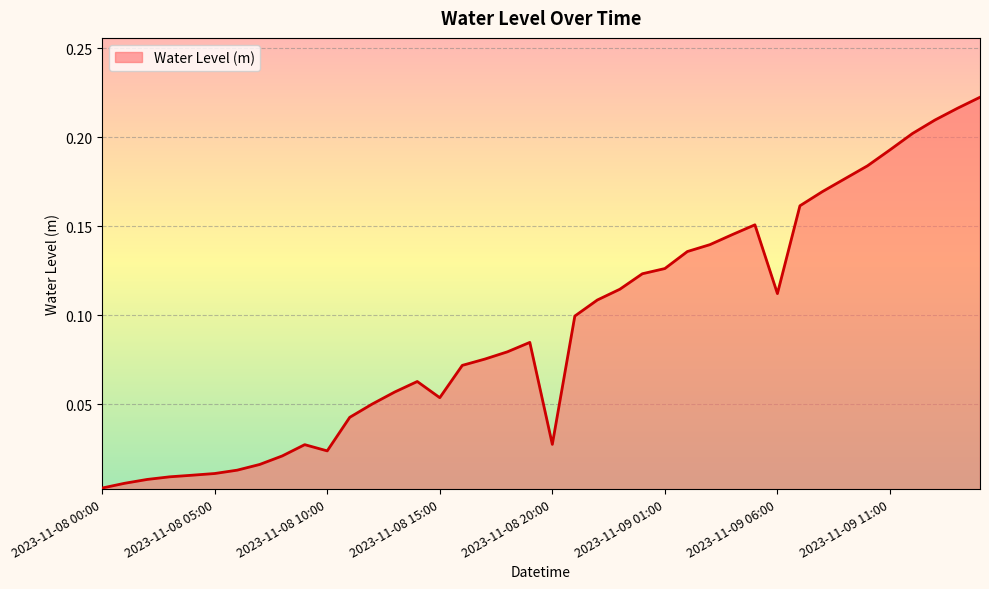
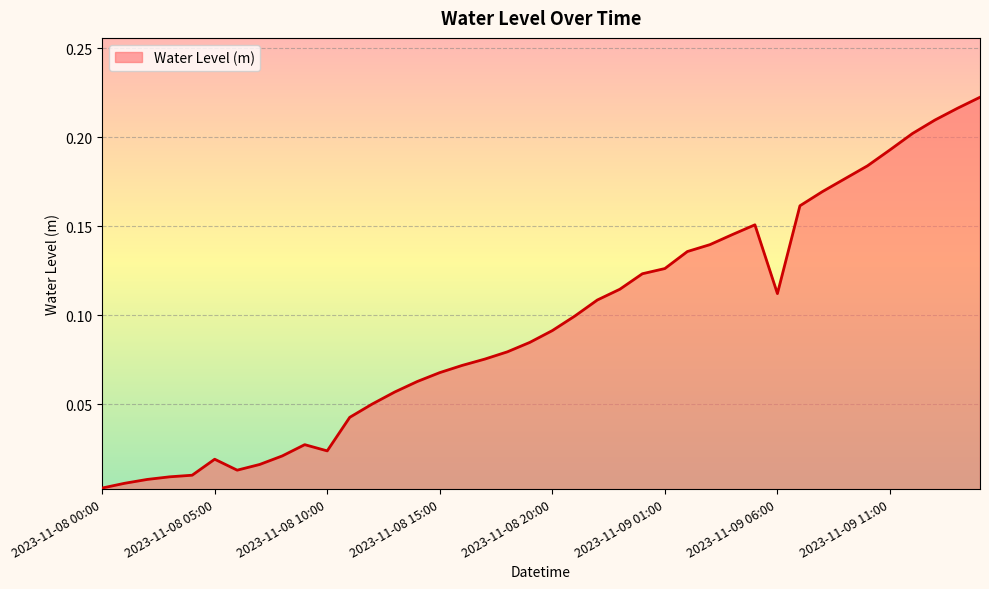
2023-11-08 05:00: 0.011 -> 0.019
2023-11-08 15:00: 0.054 -> 0.068
2023-11-08 20:00: 0.027 -> 0.091
